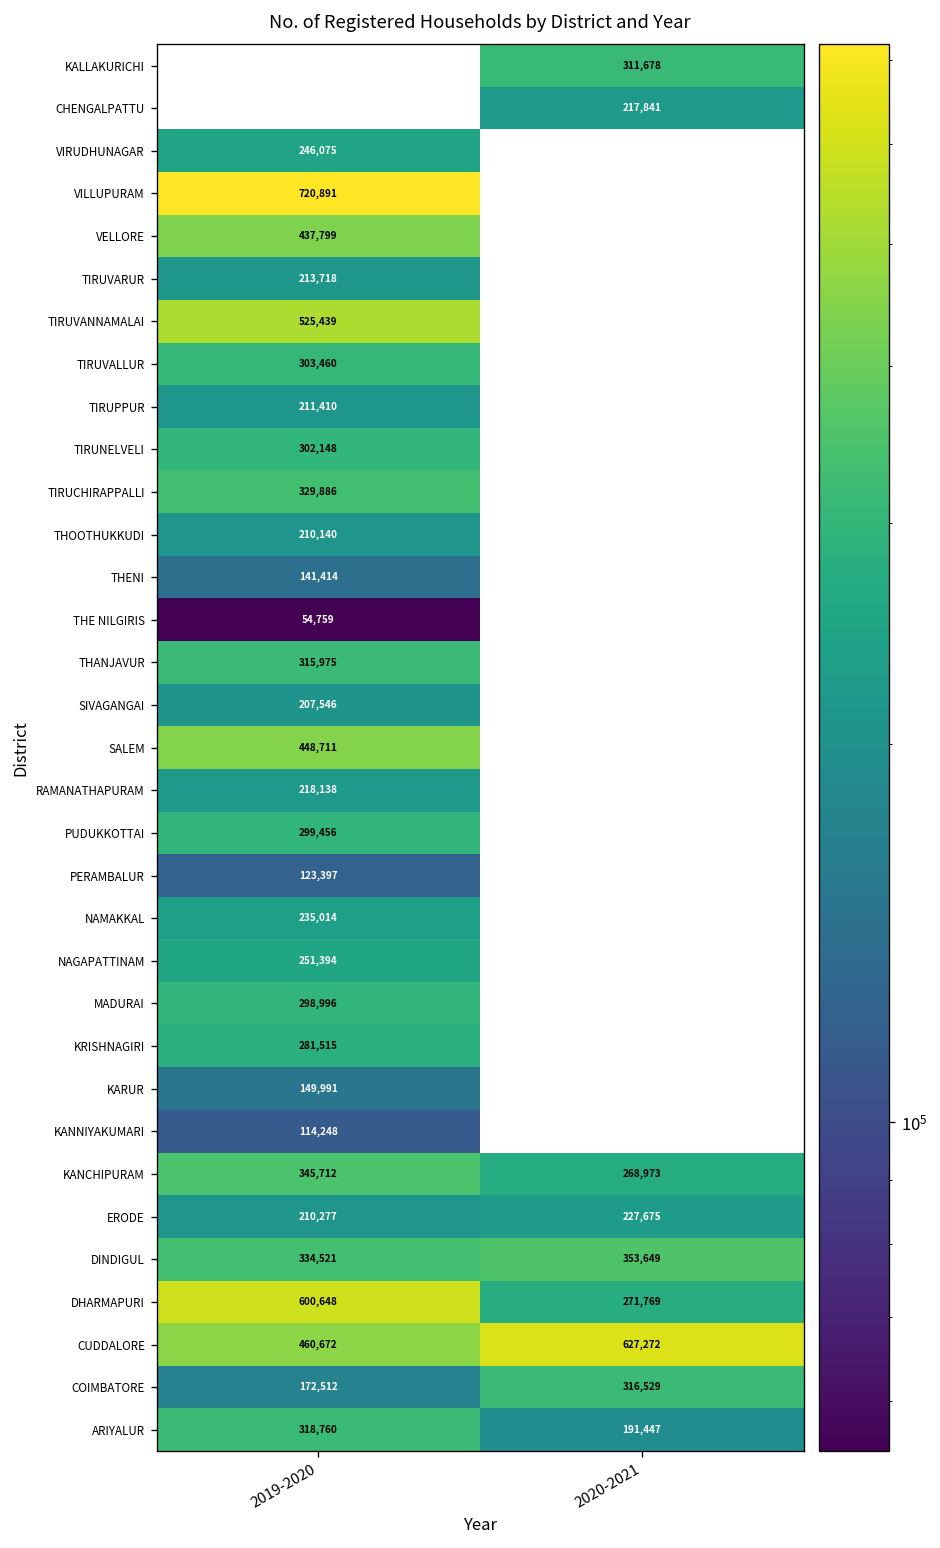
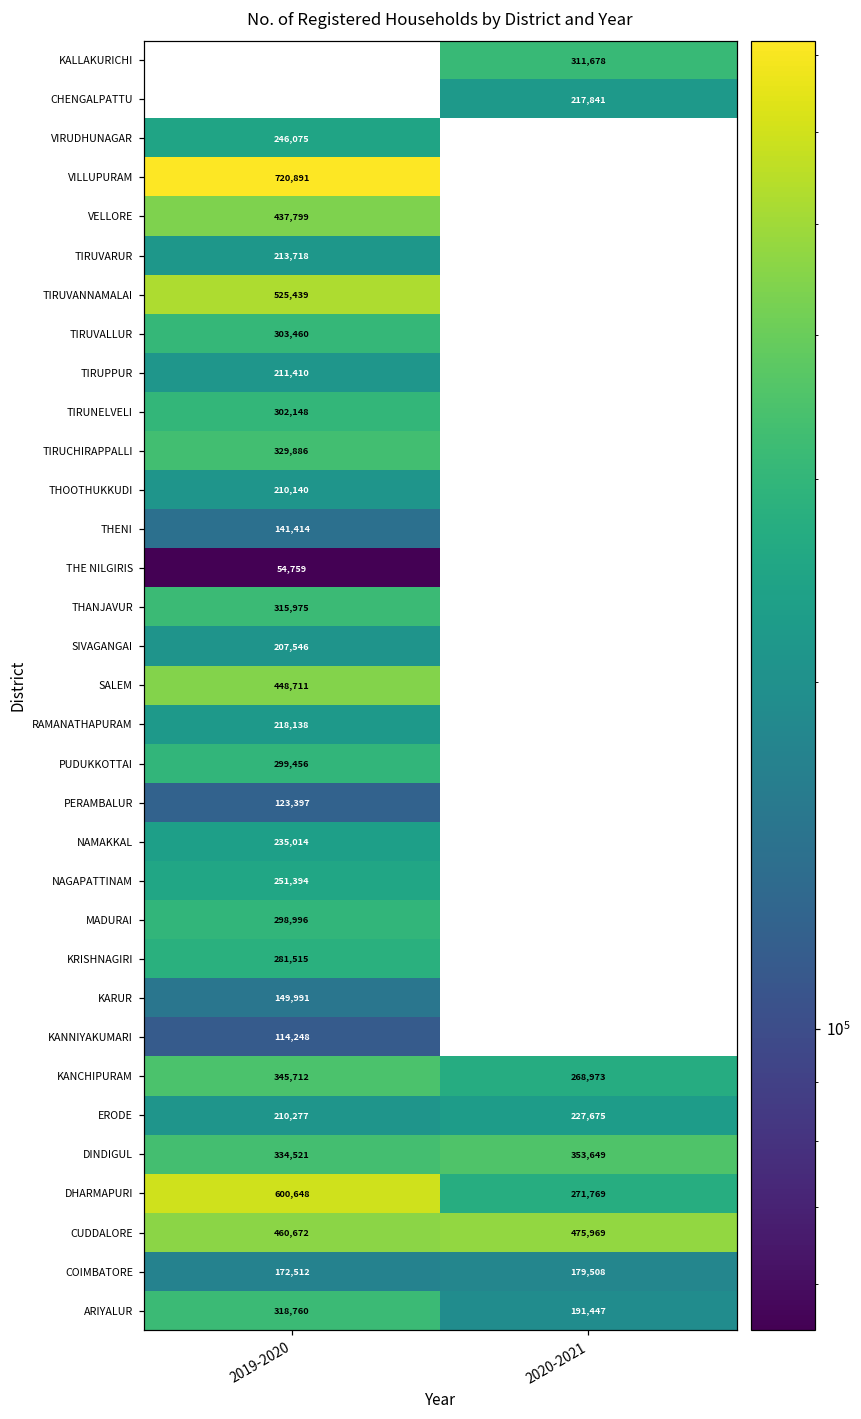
CUDDALORE, 2020-2021: 627,272 -> 475,969
COIMBATORE, 2020-2021: 316,529 -> 179,508
